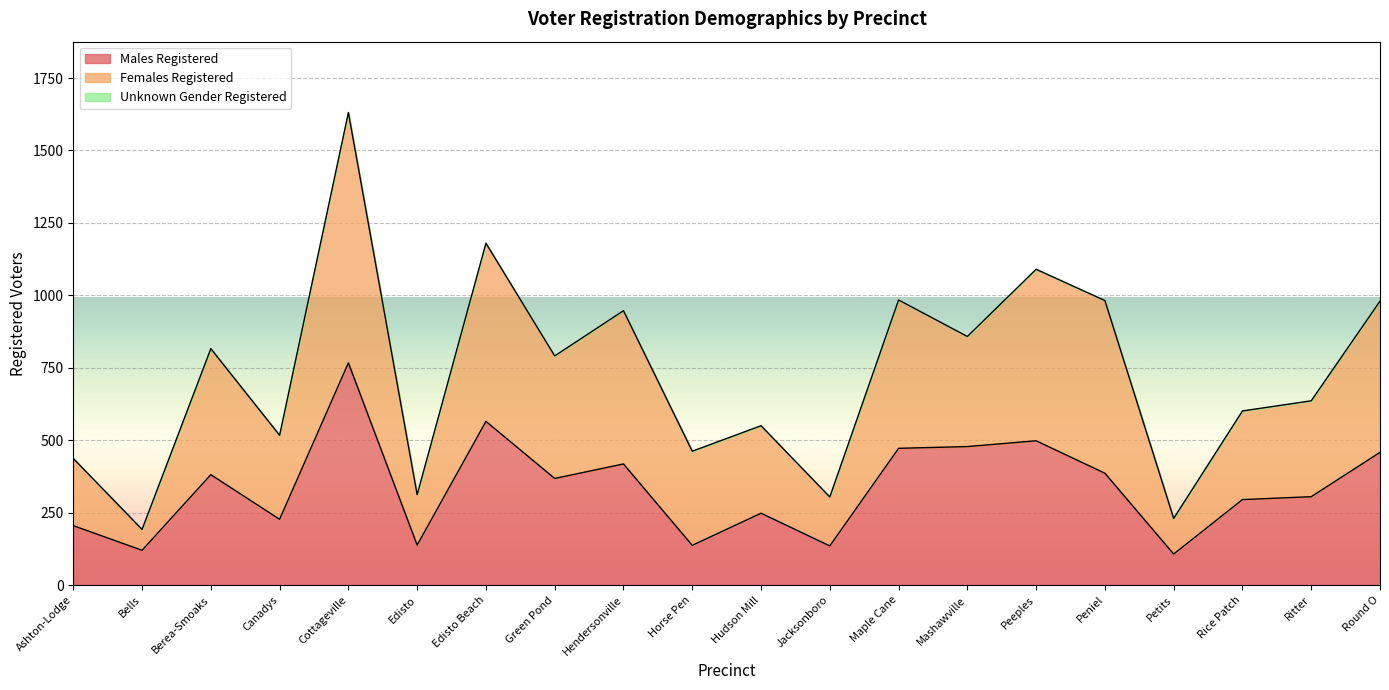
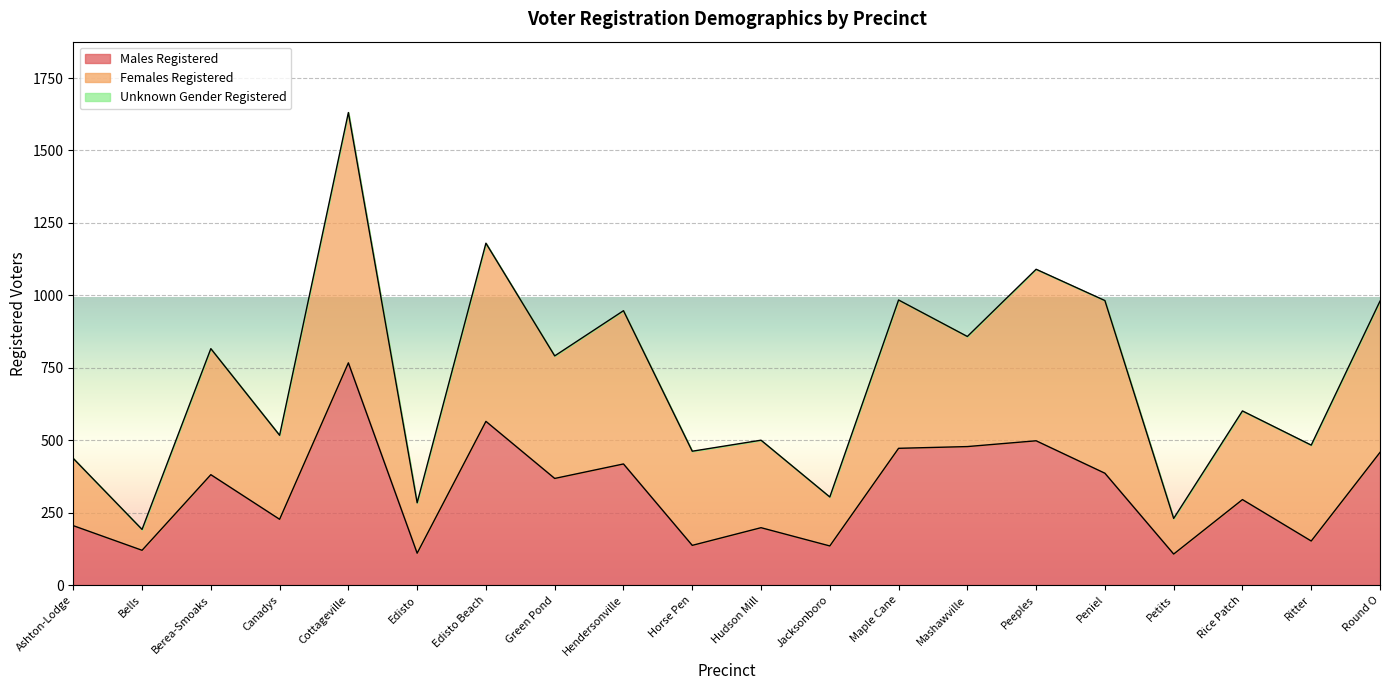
Males Registered, Edisto: 140 -> 110
Males Registered, Hudson Mill: 250 -> 200
Males Registered, Ritter: 310 -> 150
